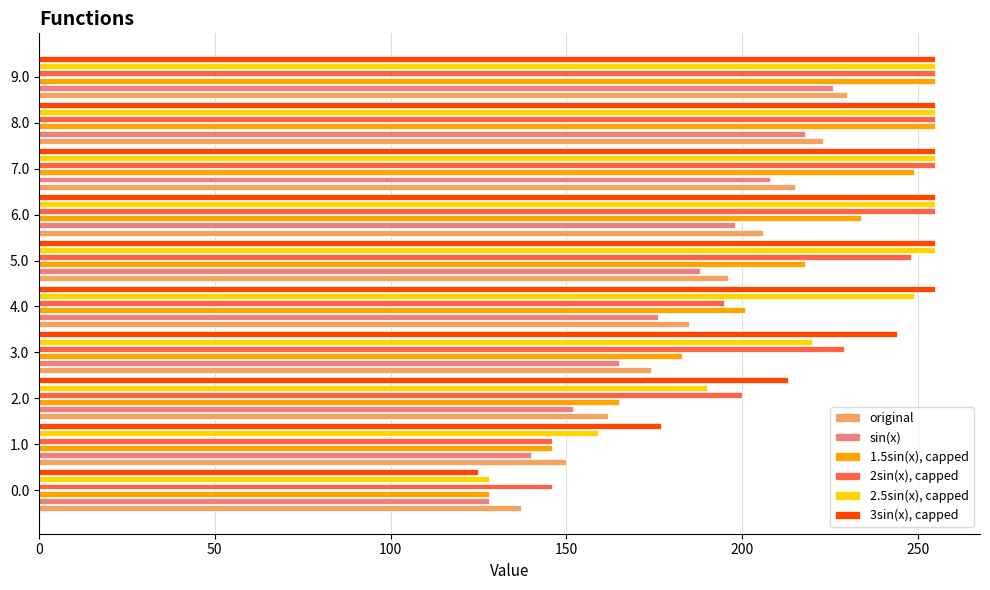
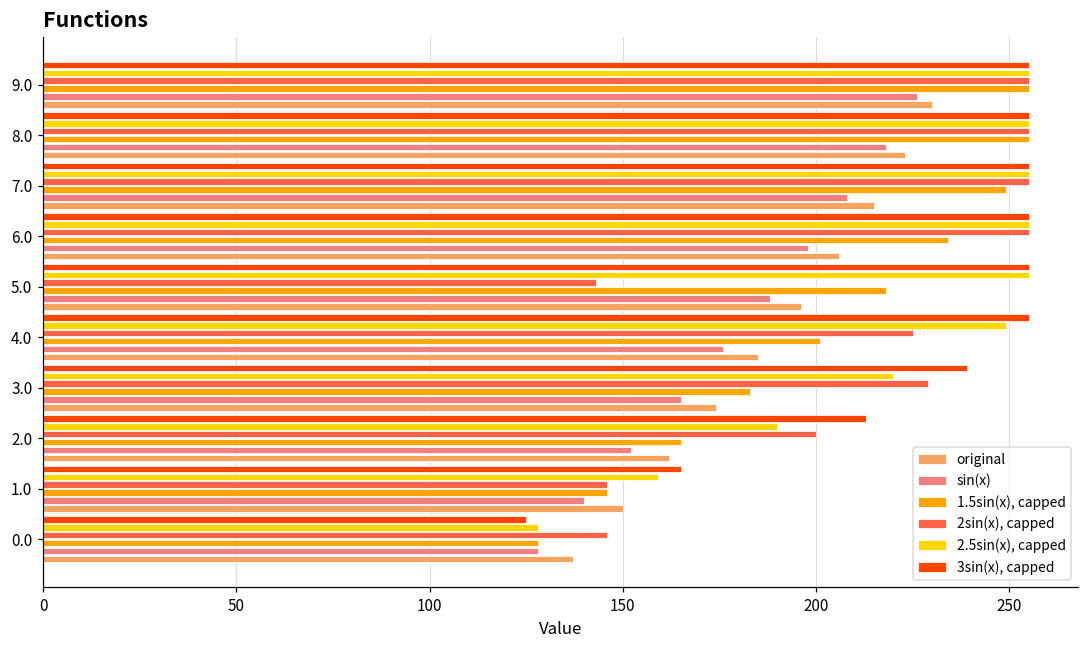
2sin(x), capped, 5.0: 248 -> 143
2sin(x), capped, 4.0: 195 -> 225
3sin(x), capped, 3.0: 244 -> 239
3sin(x), capped, 1.0: 177 -> 165
